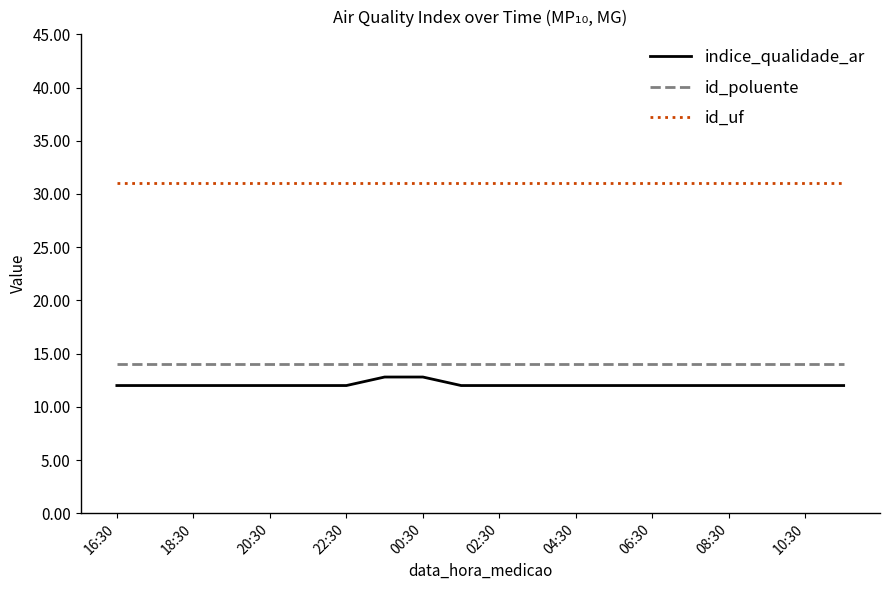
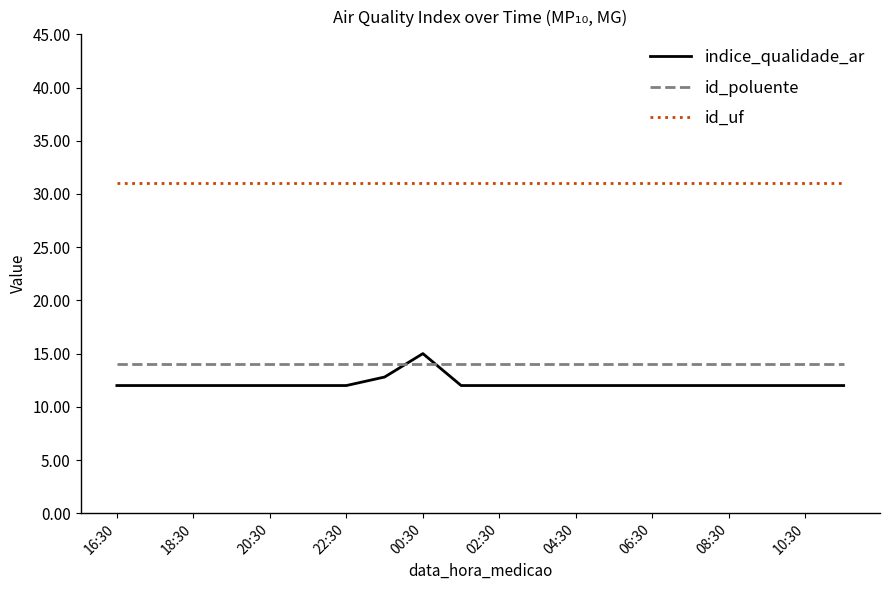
indice_qualidade_ar, 00:30: 12.8 -> 15.0
